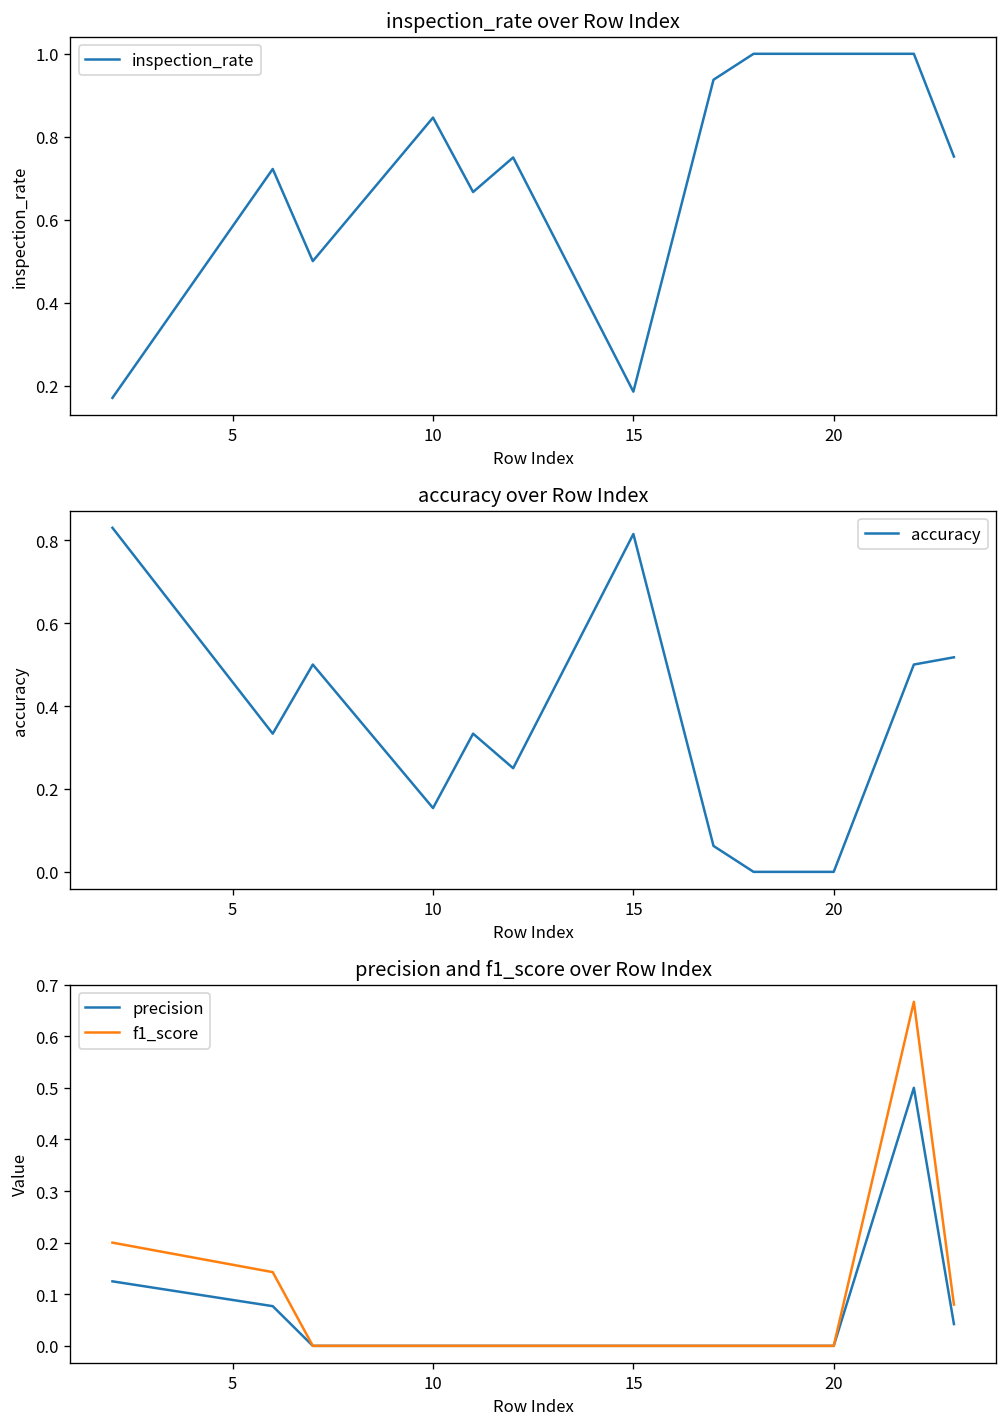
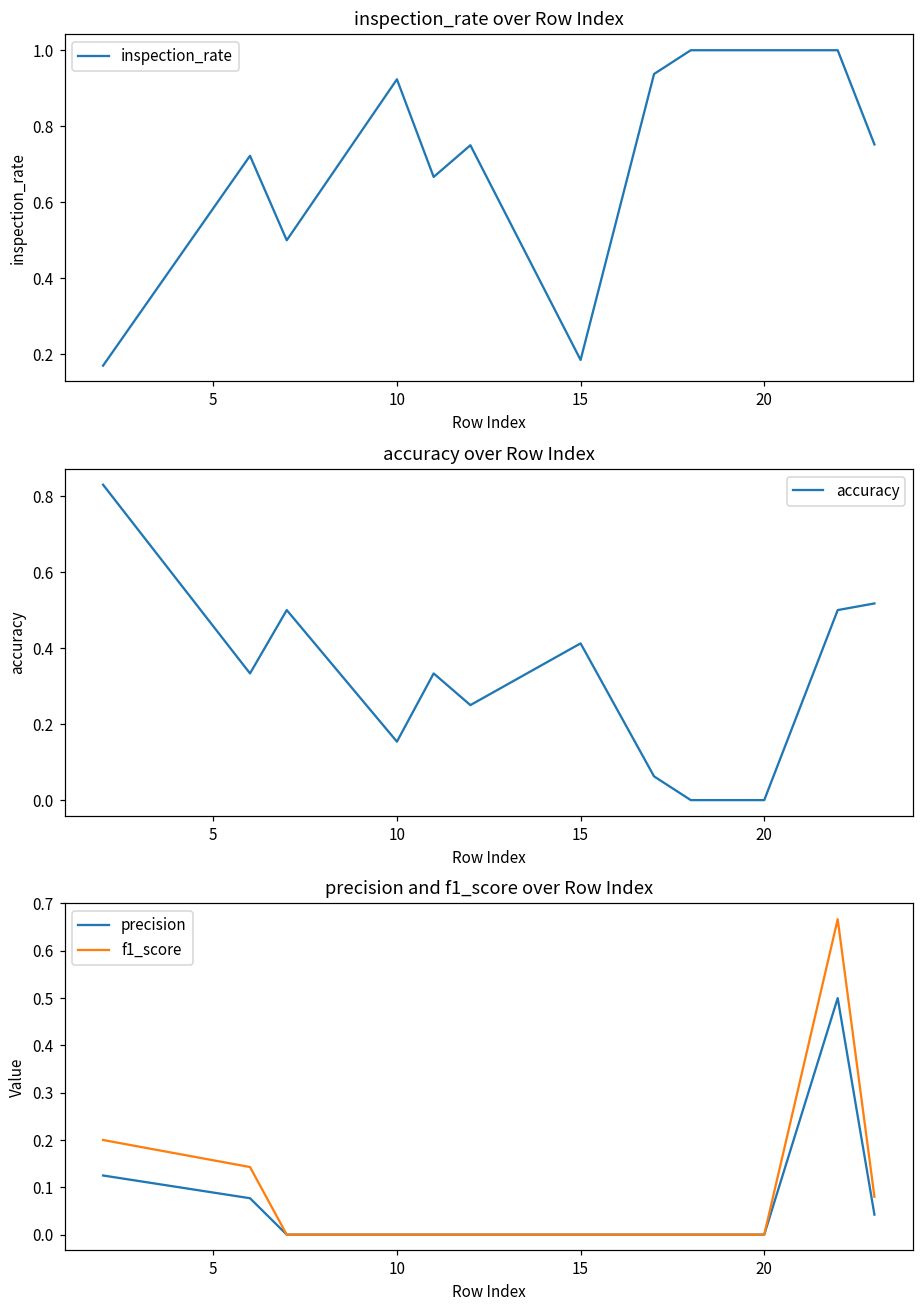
inspection_rate over Row Index, 10: 0.85 -> 0.92
accuracy over Row Index, 15: 0.81 -> 0.41
